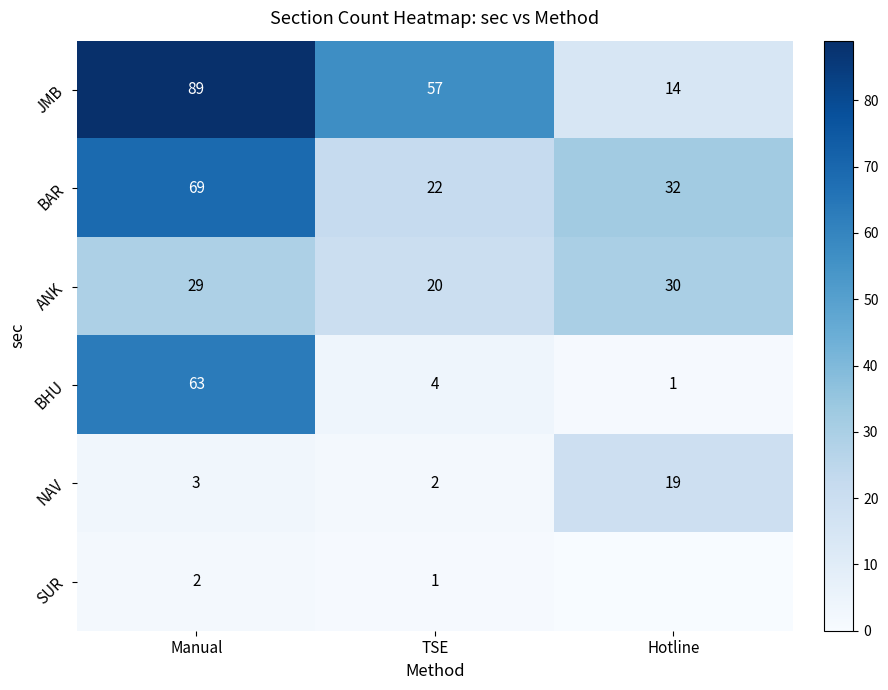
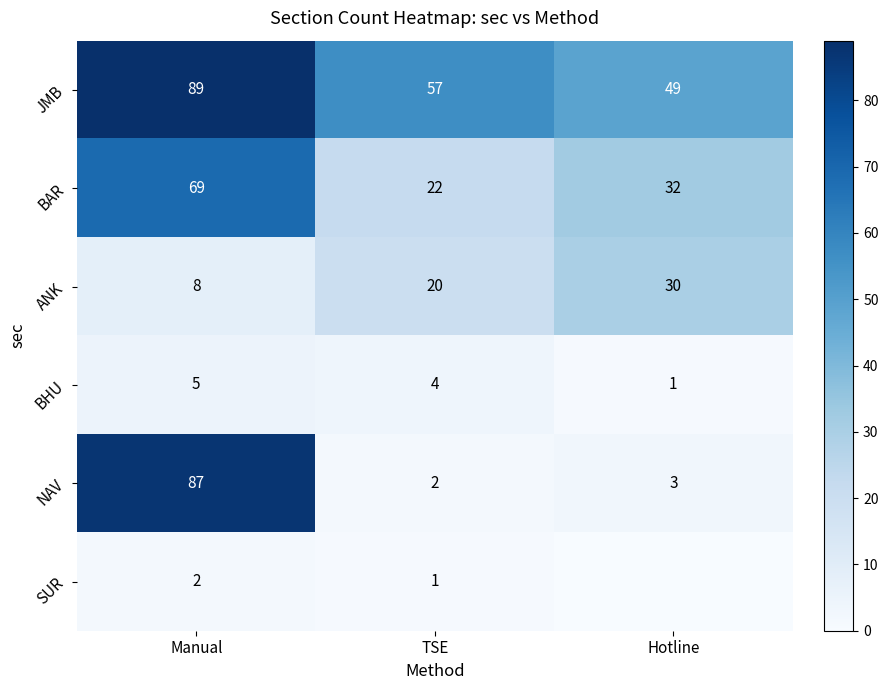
JMB, Hotline: 14 -> 49
ANK, Manual: 29 -> 8
BHU, Manual: 63 -> 5
NAV, Manual: 3 -> 87
NAV, Hotline: 19 -> 3
